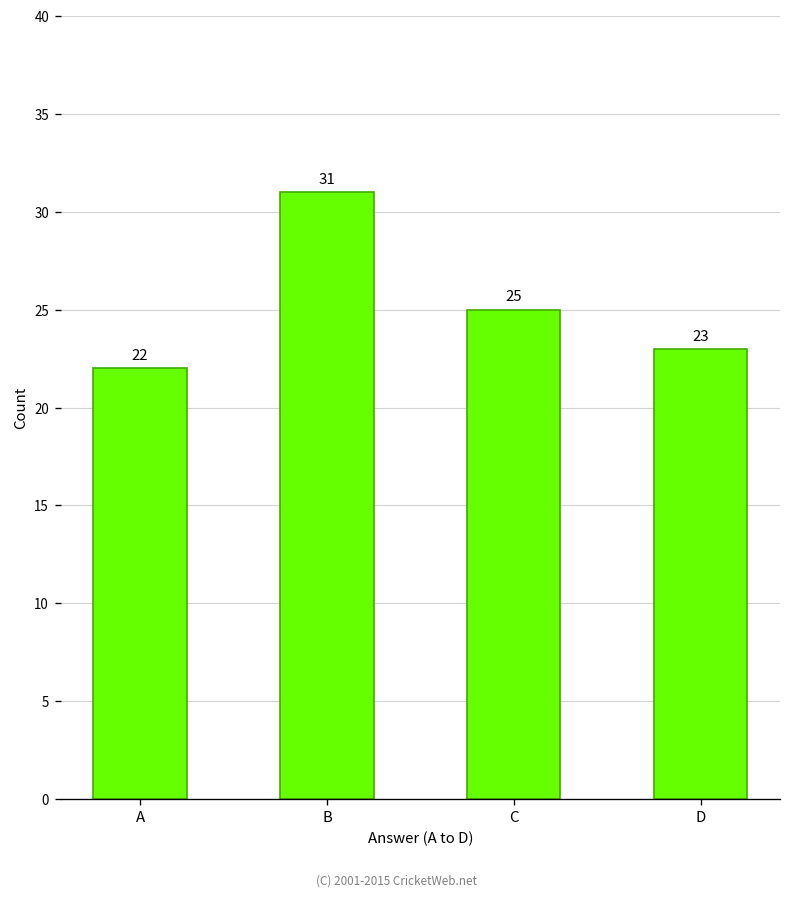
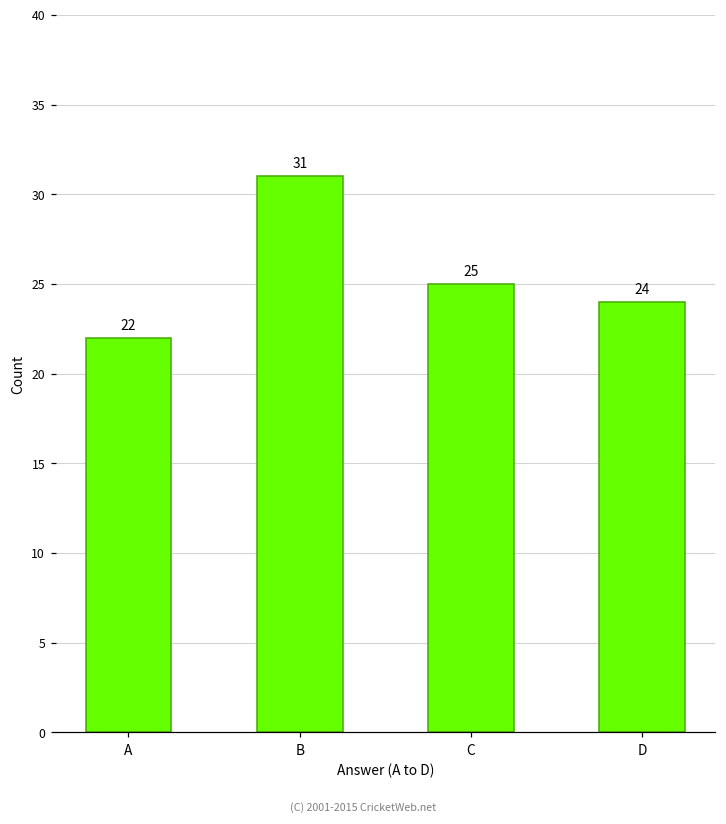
D: 23 -> 24
